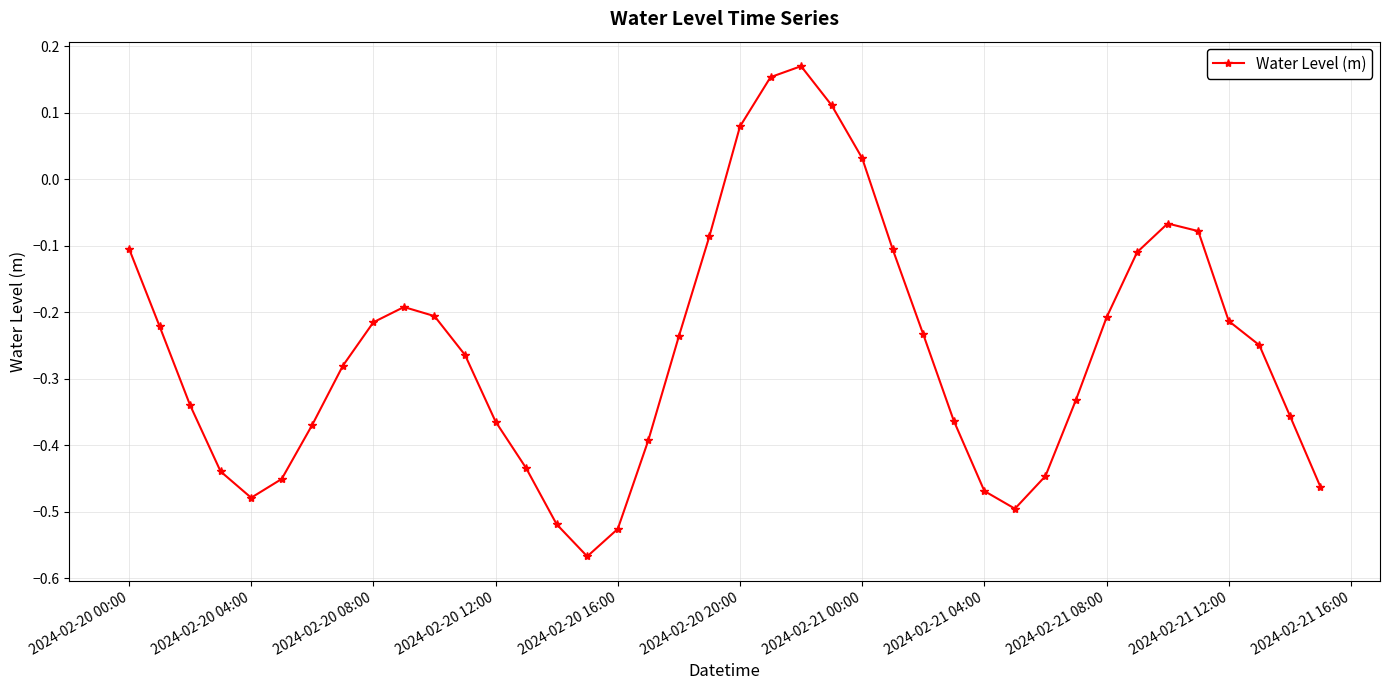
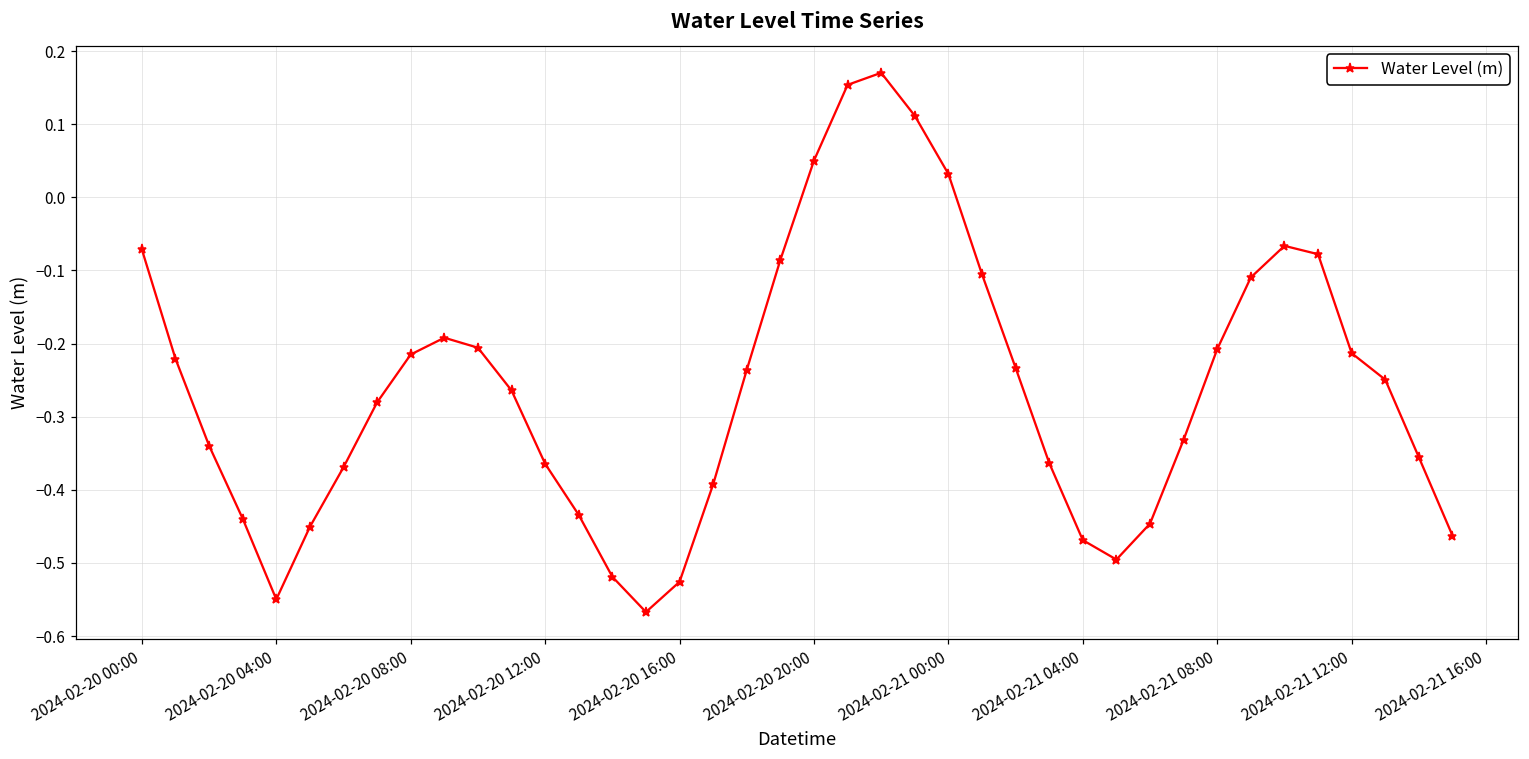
2024-02-20 00:00: -0.10 -> -0.07
2024-02-20 04:00: -0.48 -> -0.55
2024-02-20 20:00: 0.08 -> 0.05
